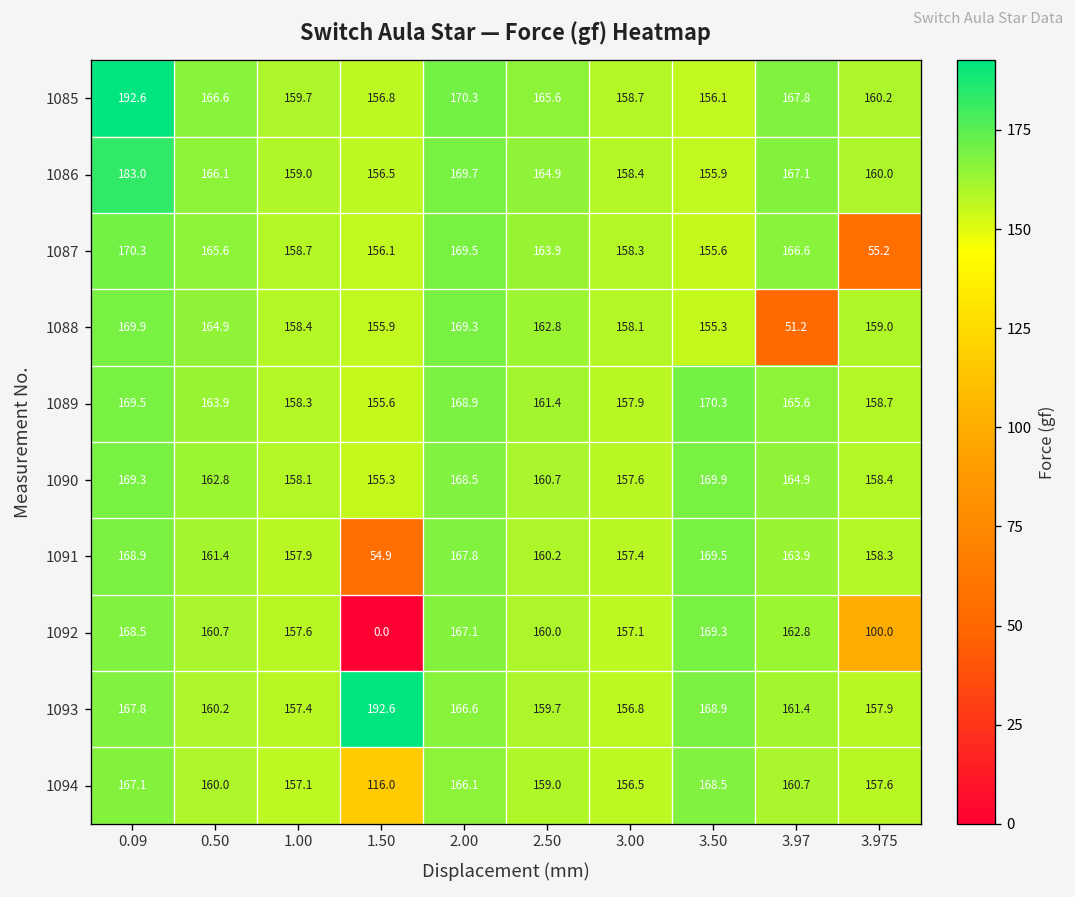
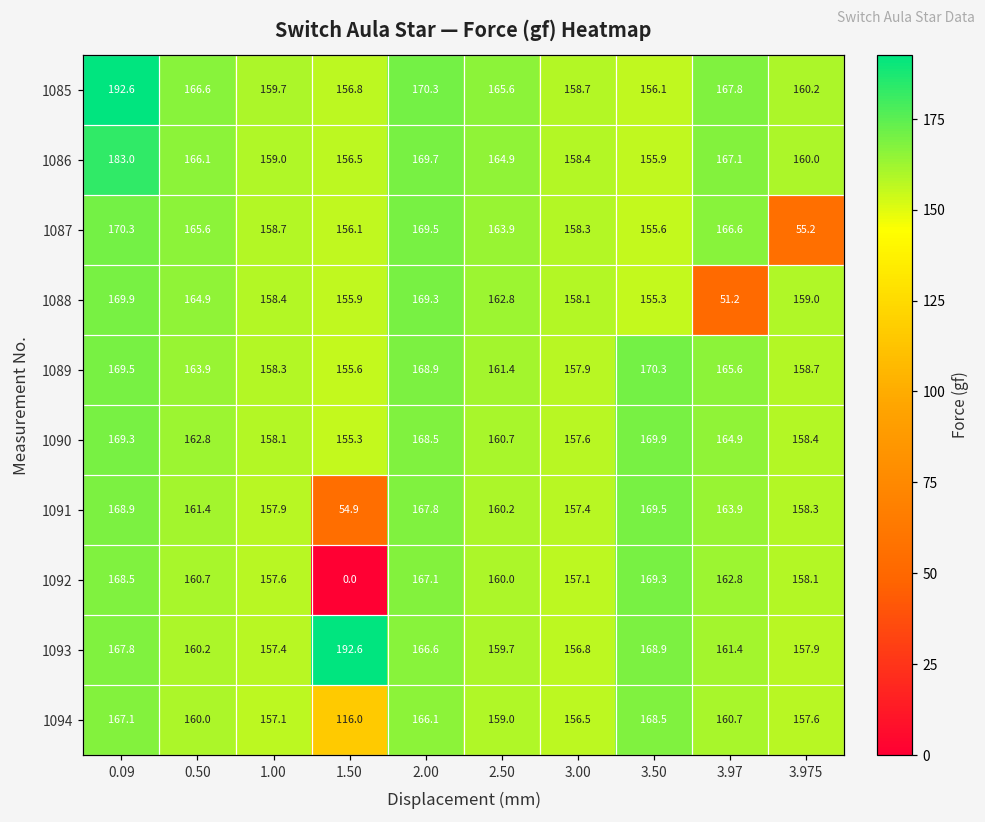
1092, 3.975: 100.0 -> 158.1
